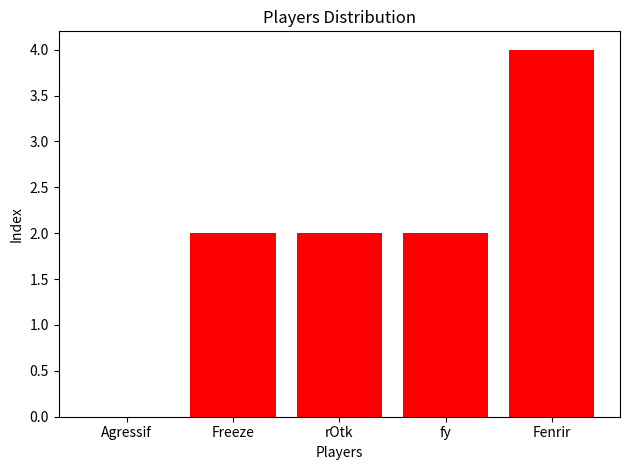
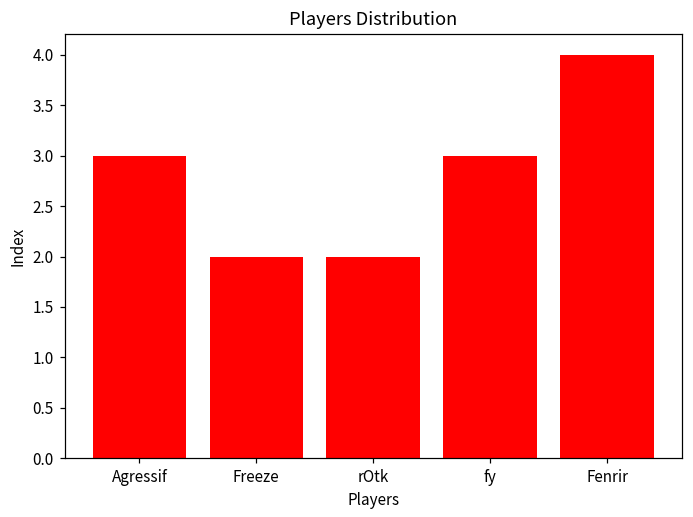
Agressif: 0 -> 3
fy: 2 -> 3
